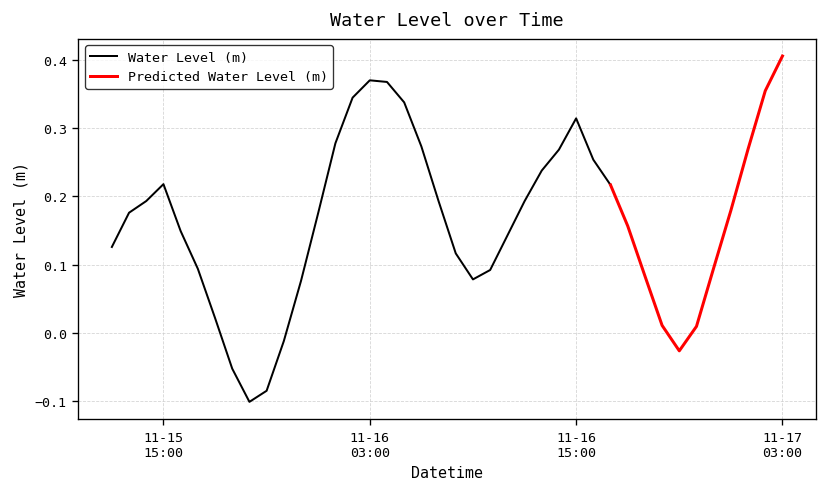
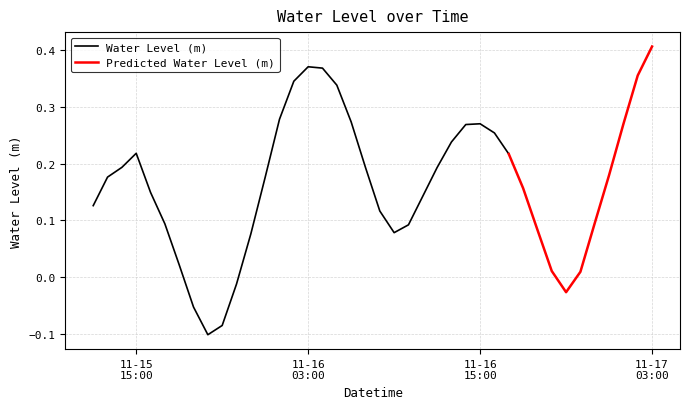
Water Level (m), 11-16 15:00: 0.31 -> 0.27
